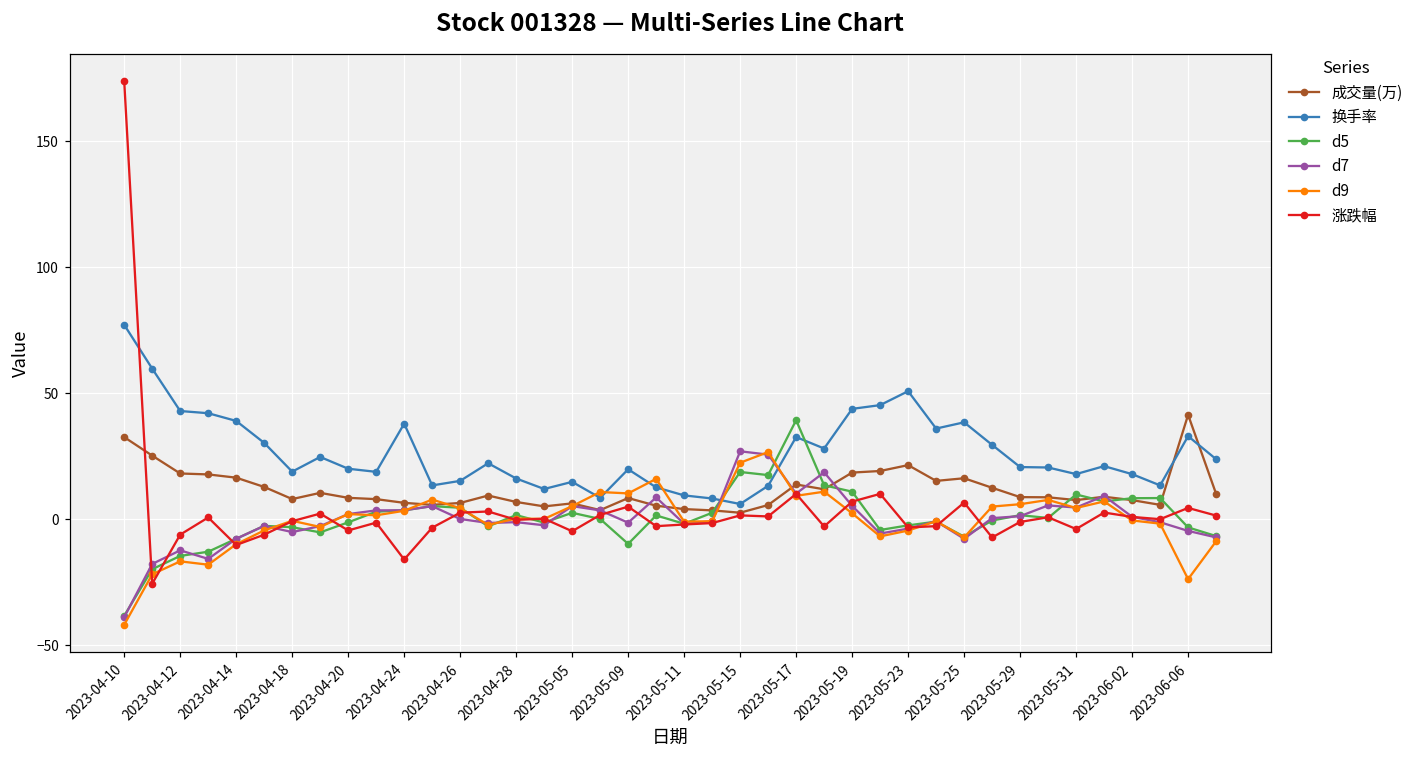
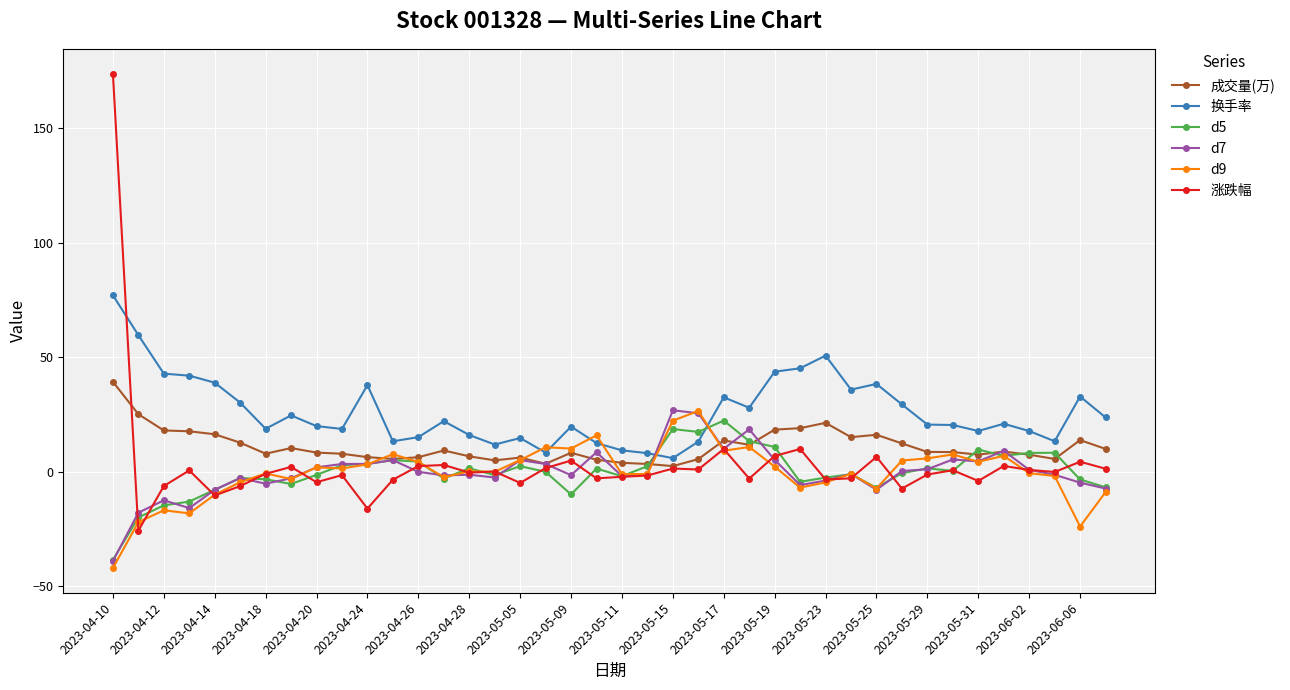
成交量(万), 2023-04-10: 33 -> 39
d5, 2023-05-17: 39 -> 22
成交量(万), 2023-06-06: 41 -> 14
